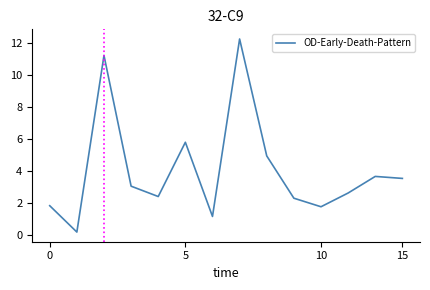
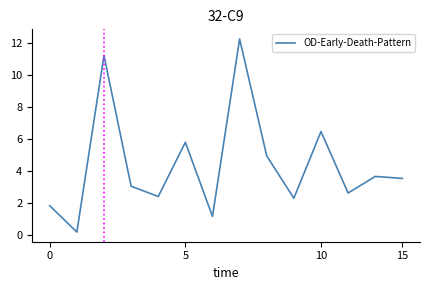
10: 1.8 -> 6.5
